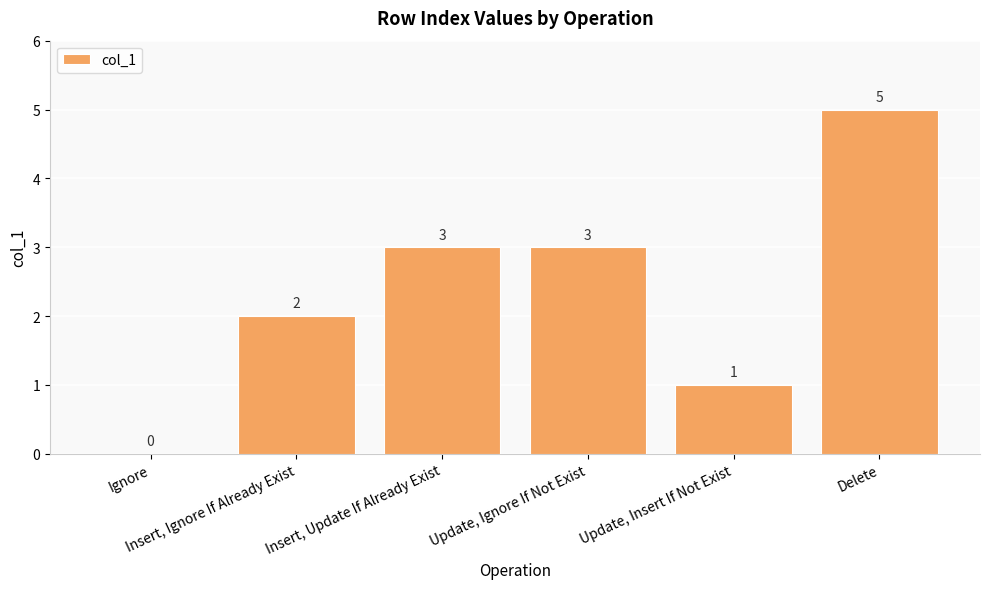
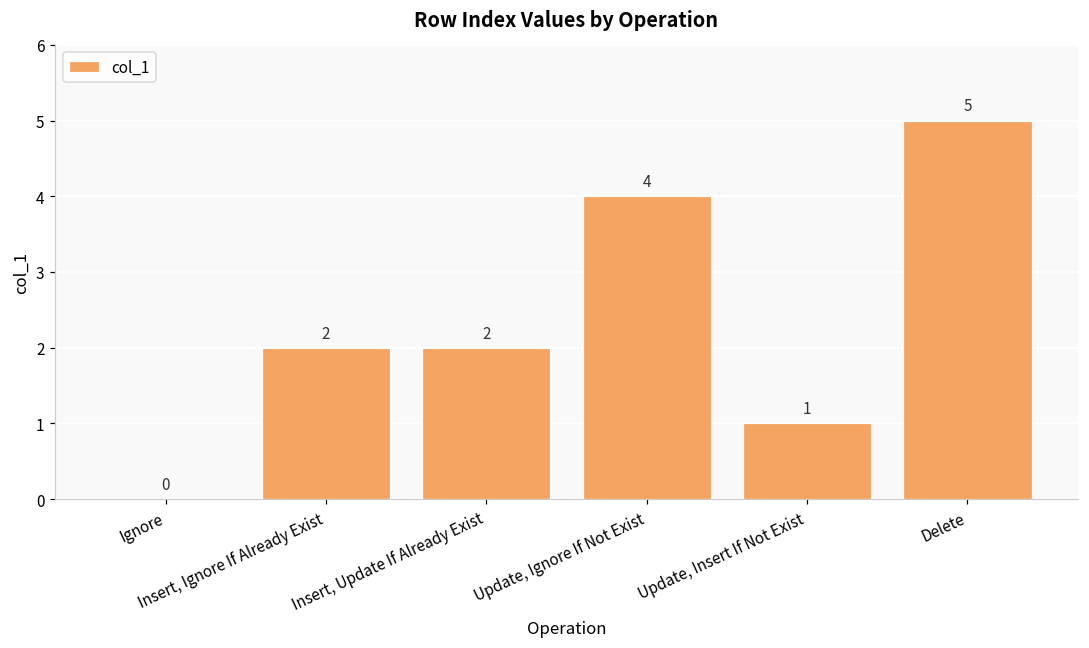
Insert, Update If Already Exist: 3 -> 2
Update, Ignore If Not Exist: 3 -> 4
